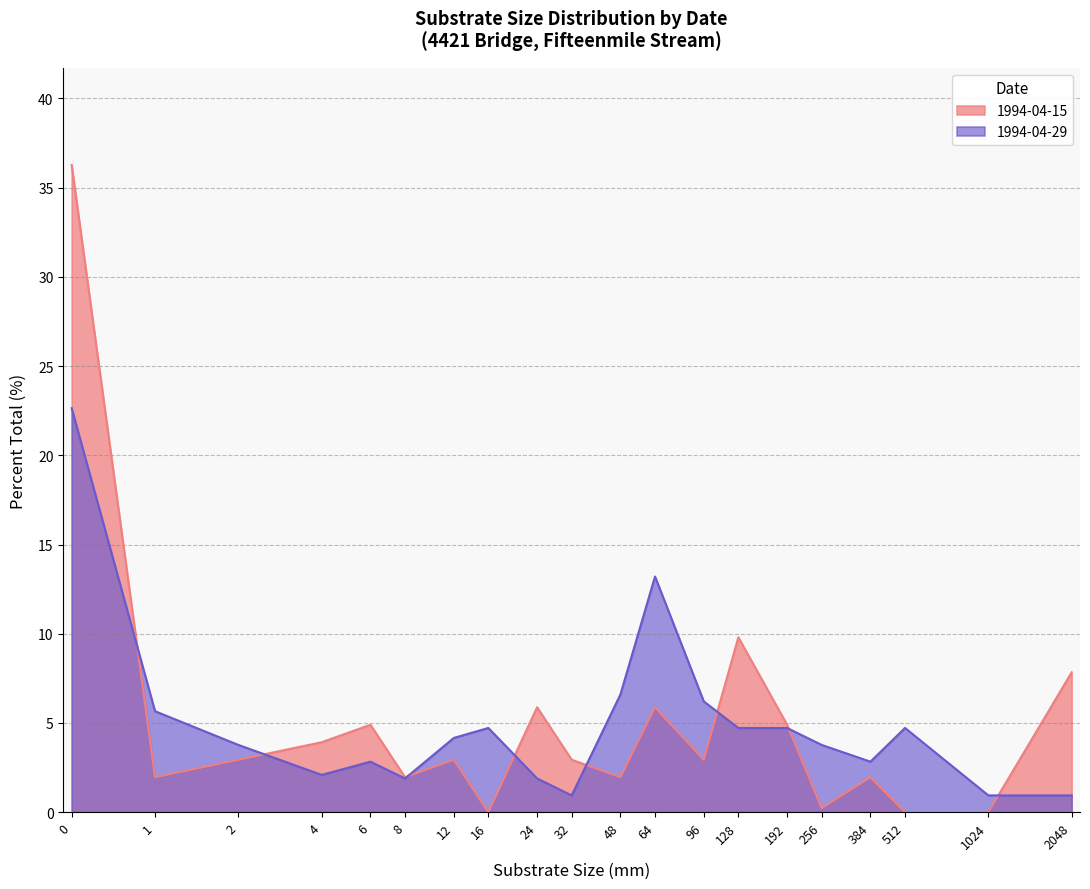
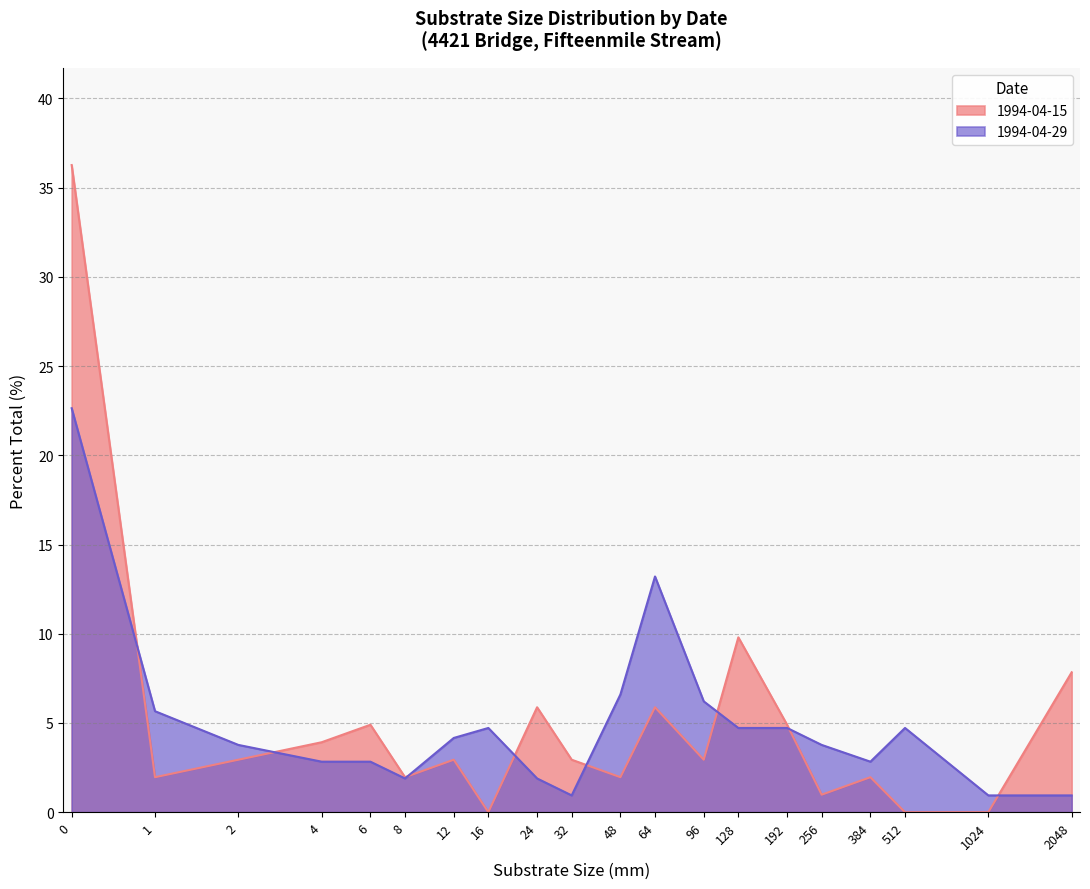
1994-04-29, 4: 2.1 -> 2.8
1994-04-15, 256: 0.2 -> 1.0
